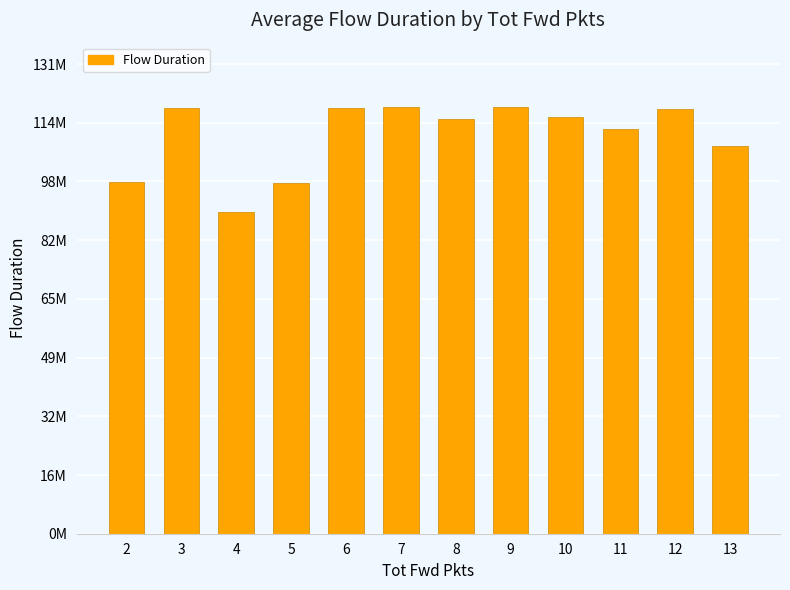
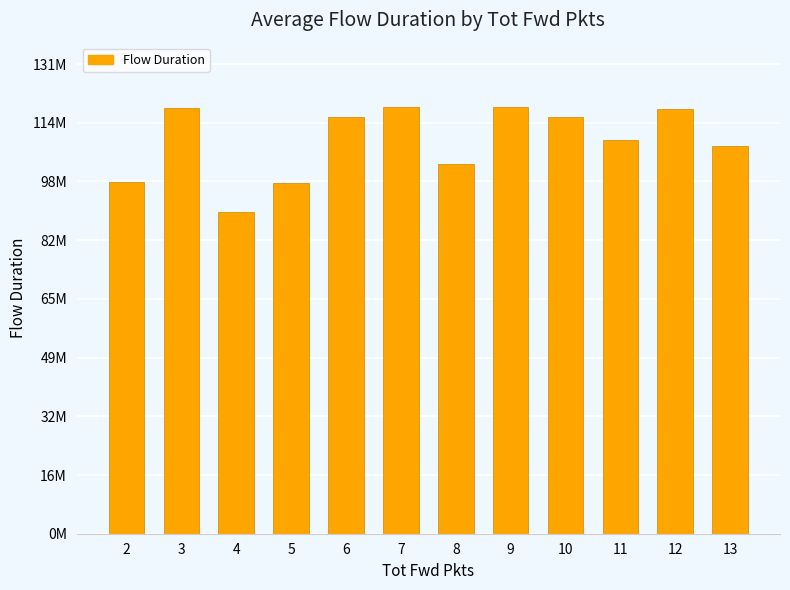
6: 119000000 -> 117000000
8: 116000000 -> 103000000
11: 113000000 -> 110000000
